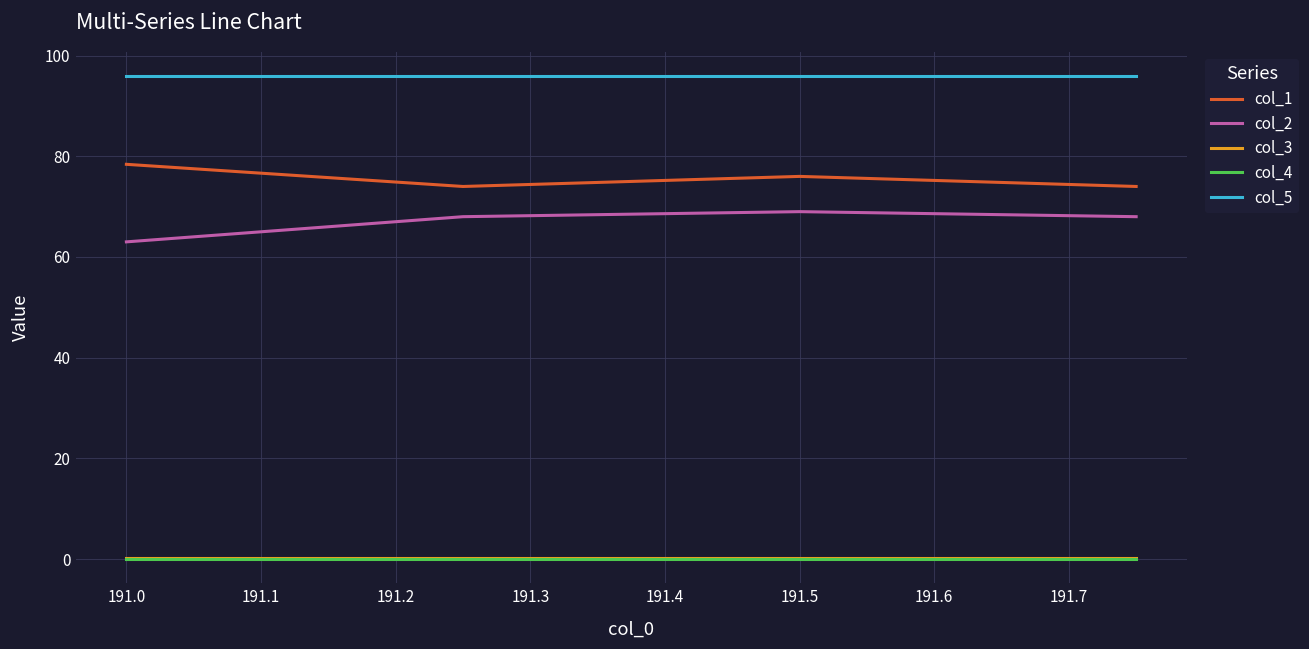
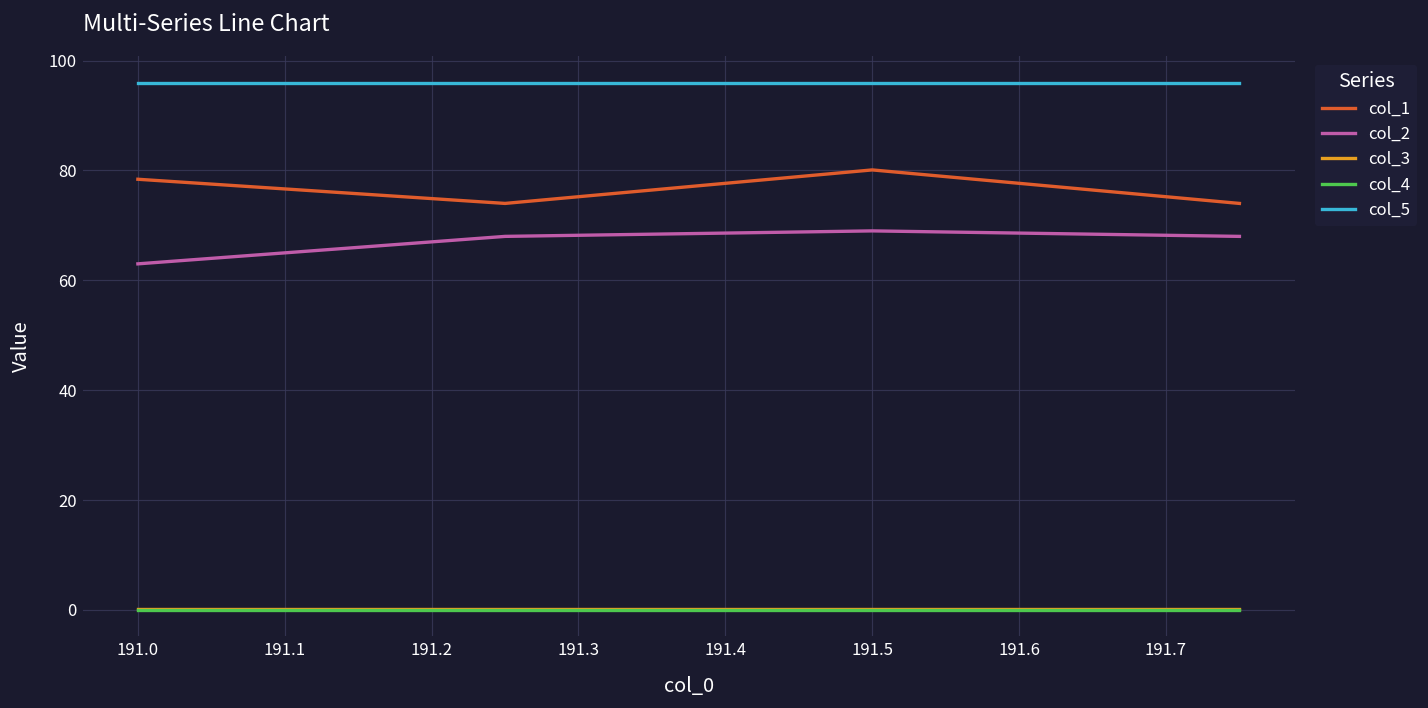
col_1, 191.5: 76 -> 80
